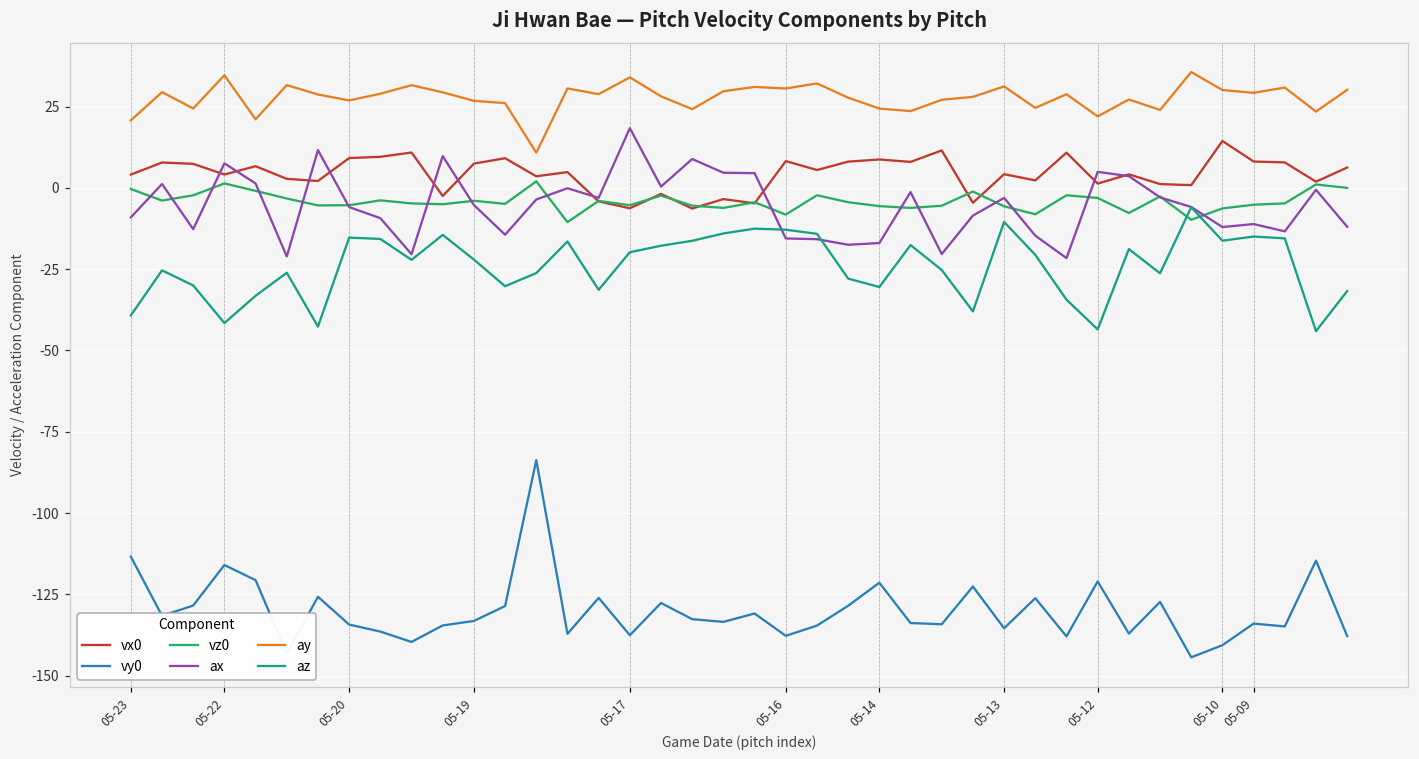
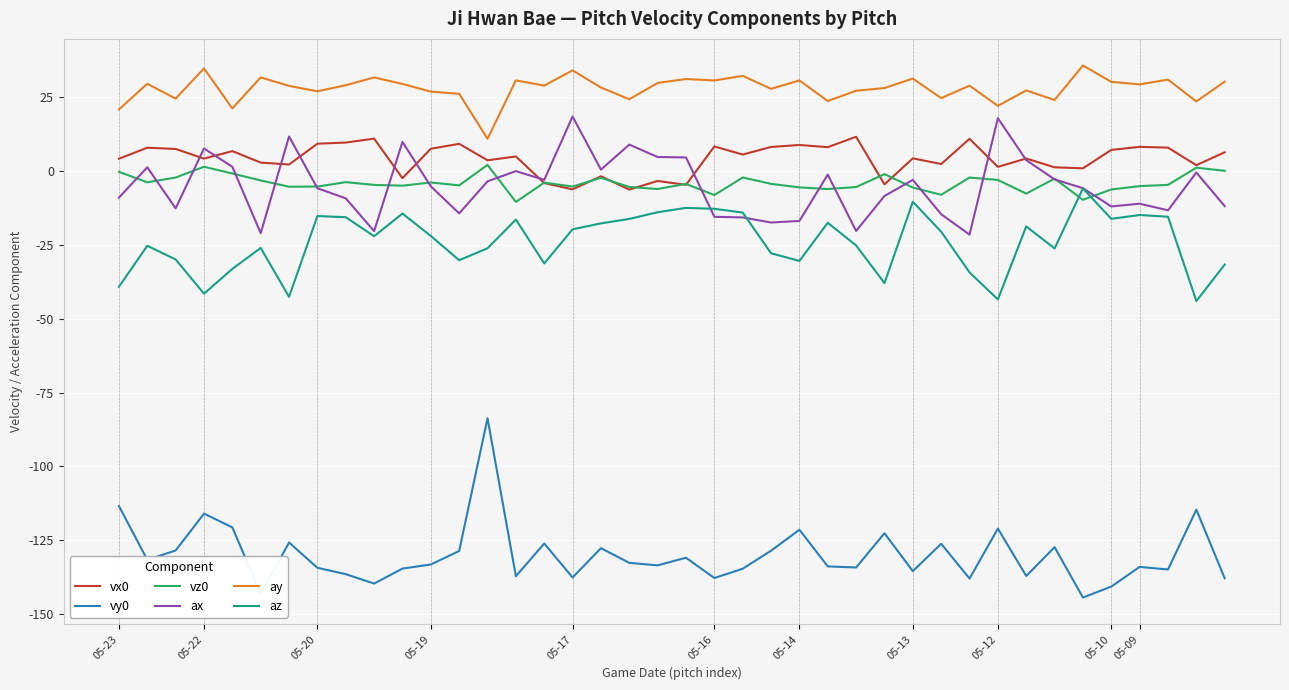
ay, 05-14: 24 -> 31
ax, 05-12: 5 -> 18
vx0, 05-10: 14 -> 7
